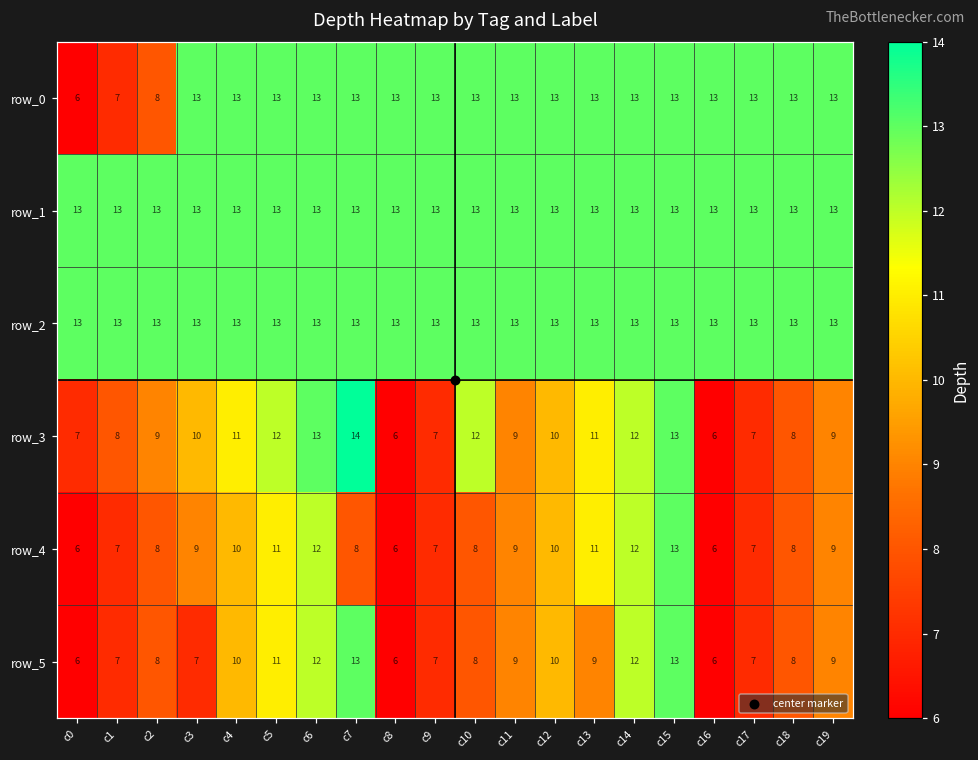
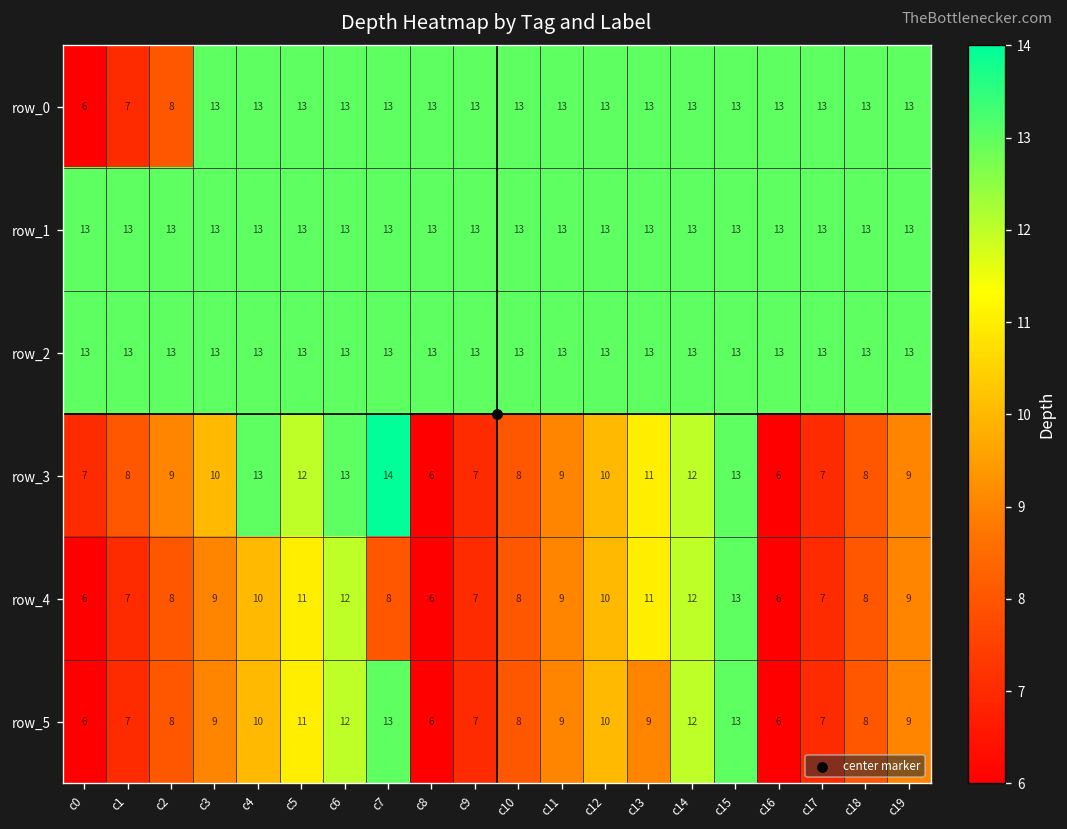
row_3, c4: 11 -> 13
row_3, c10: 12 -> 8
row_5, c3: 7 -> 9
